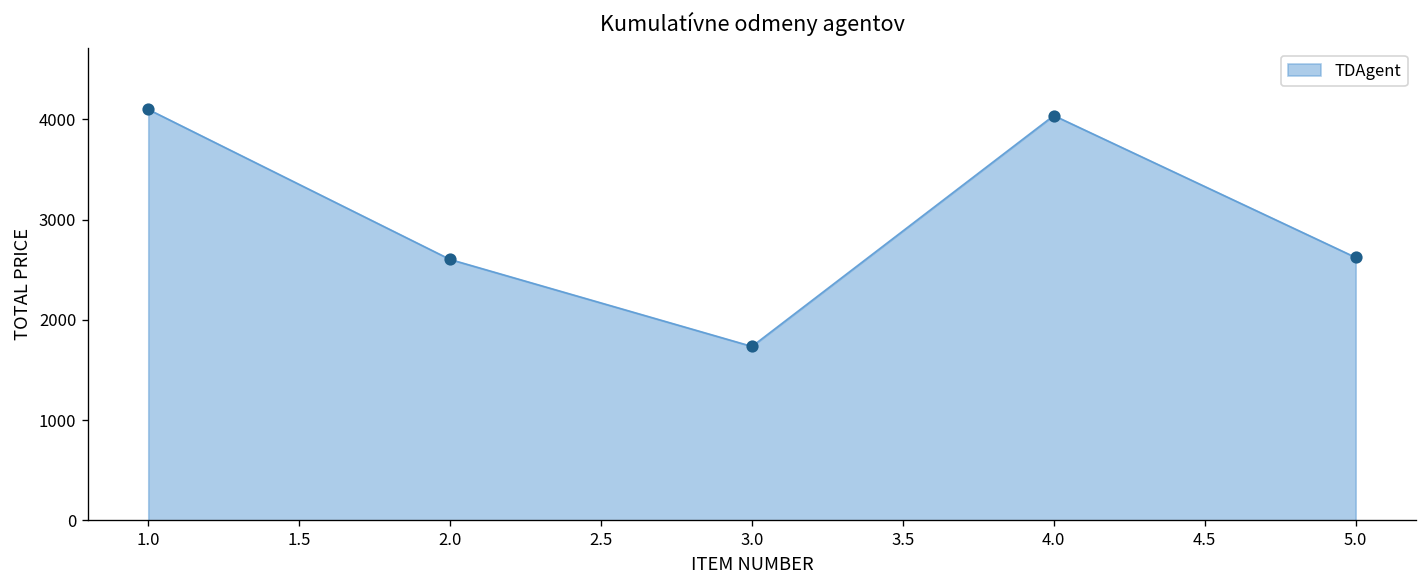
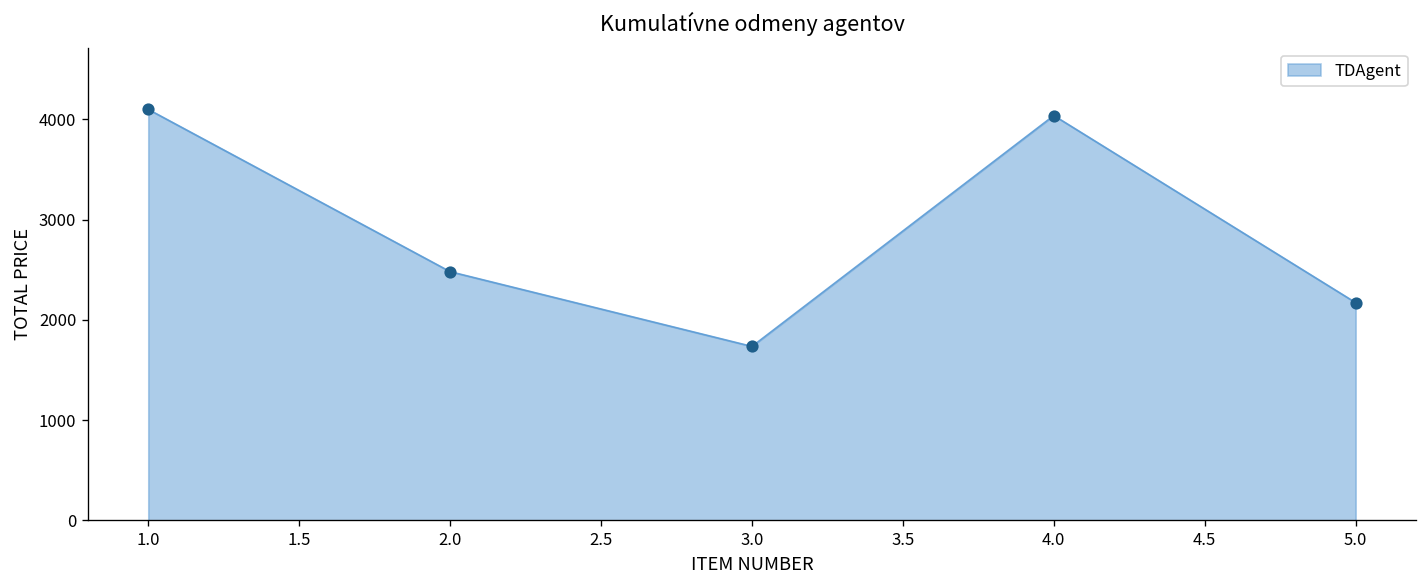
2.0: 2600 -> 2500
5.0: 2600 -> 2200
